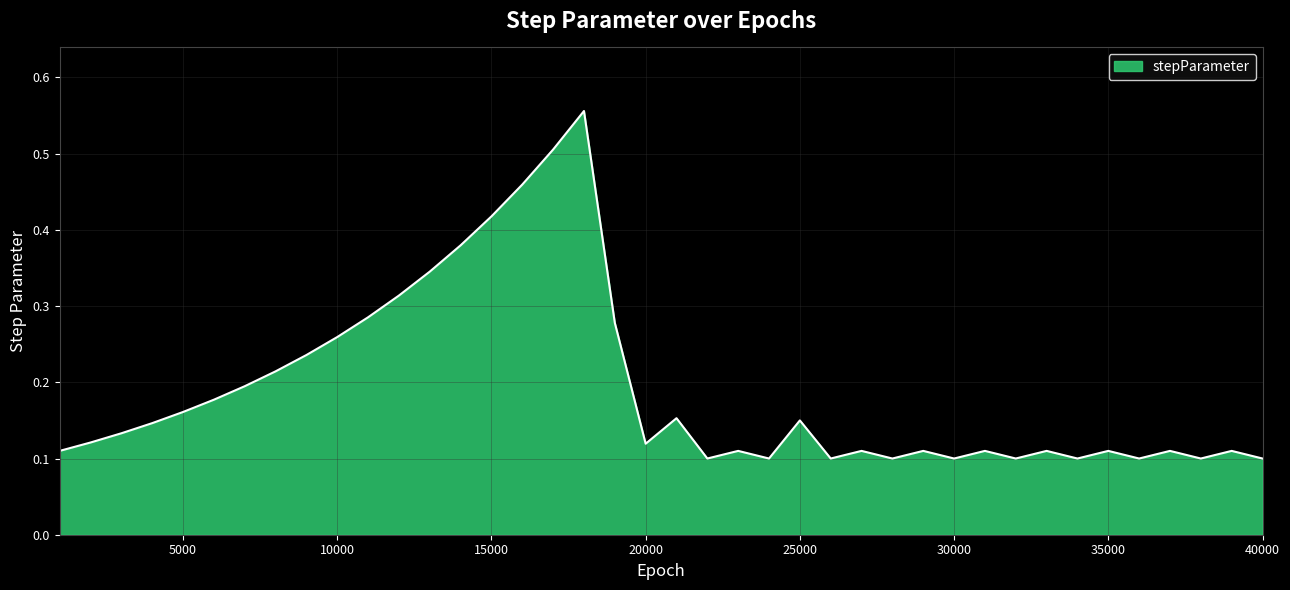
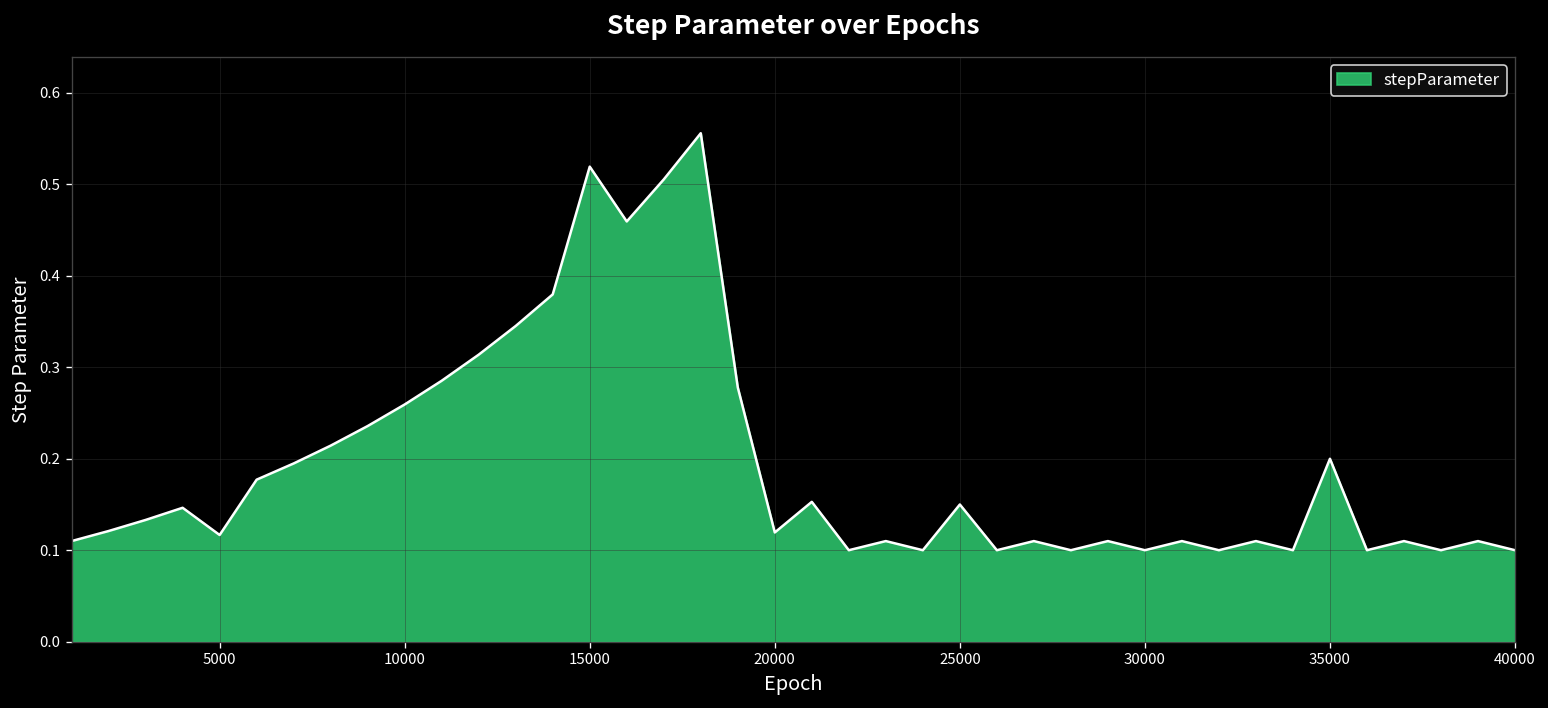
5000: 0.16 -> 0.12
15000: 0.42 -> 0.52
35000: 0.11 -> 0.20
